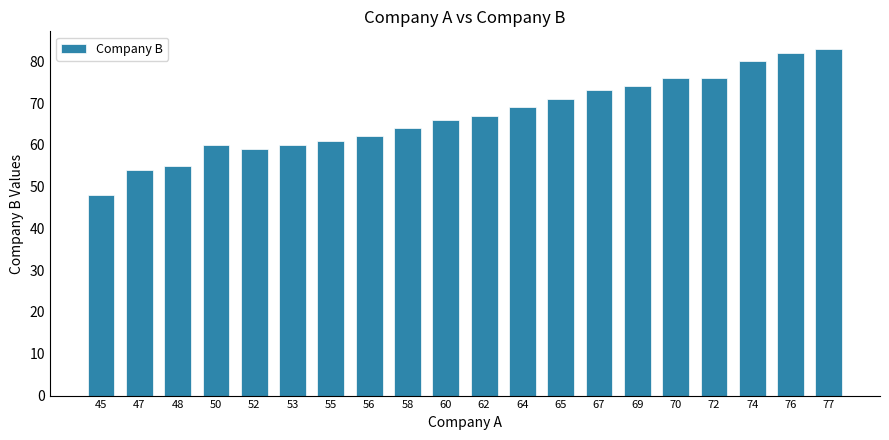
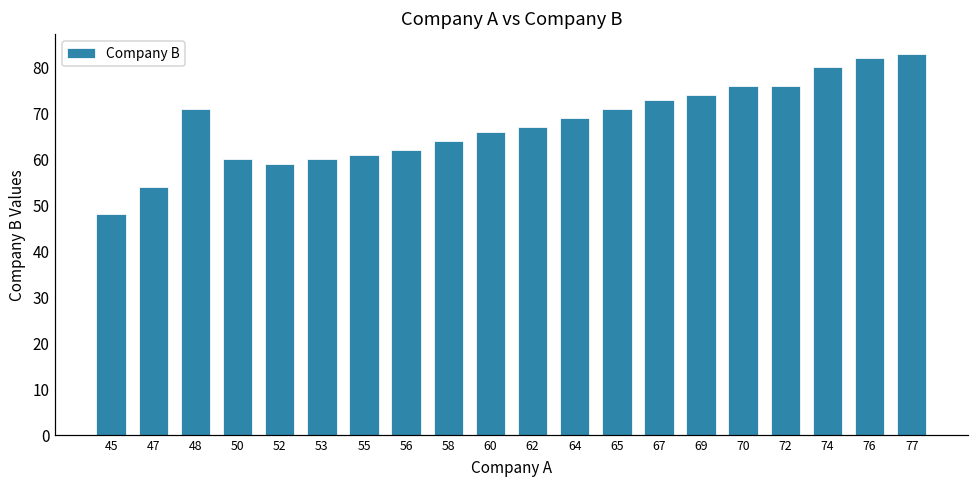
48: 55 -> 71
